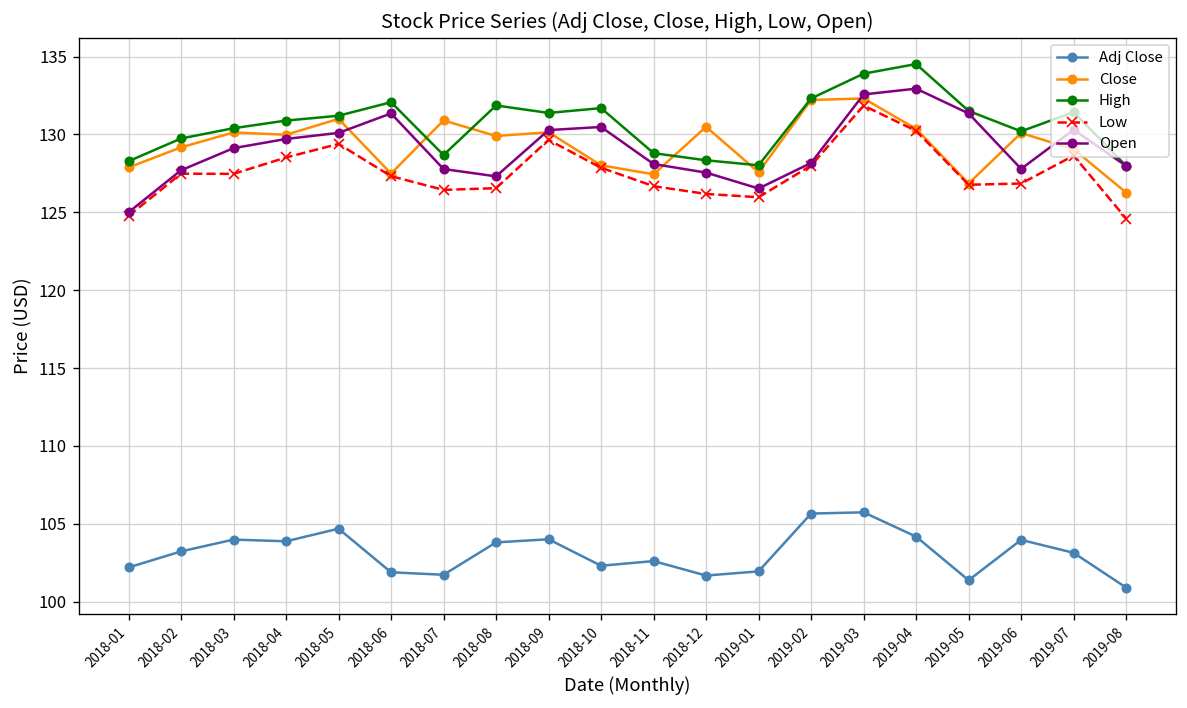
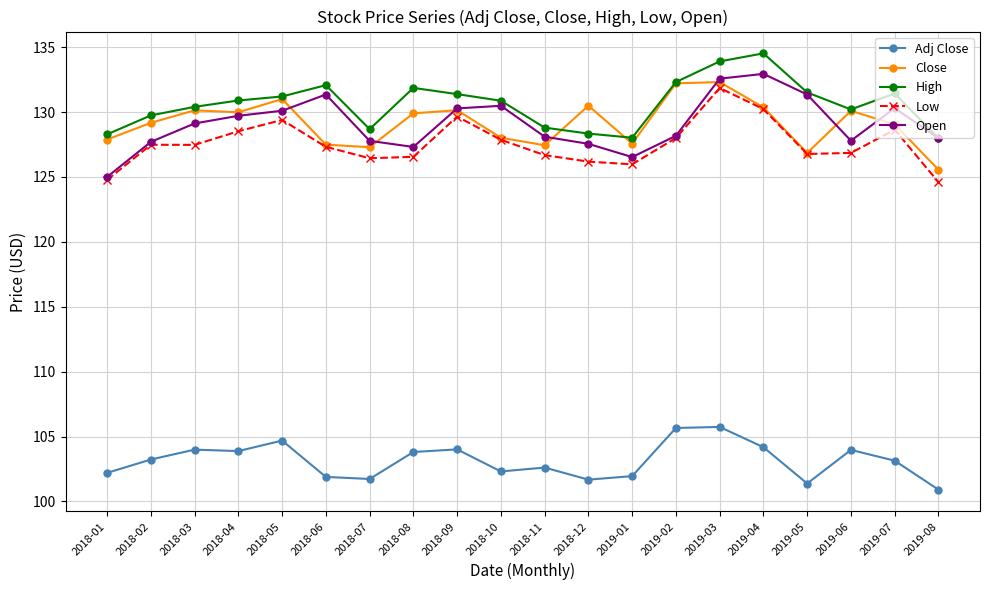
Close, 2018-07: 130.9 -> 127.3
High, 2018-10: 131.7 -> 130.9
Close, 2019-08: 126.3 -> 125.6
